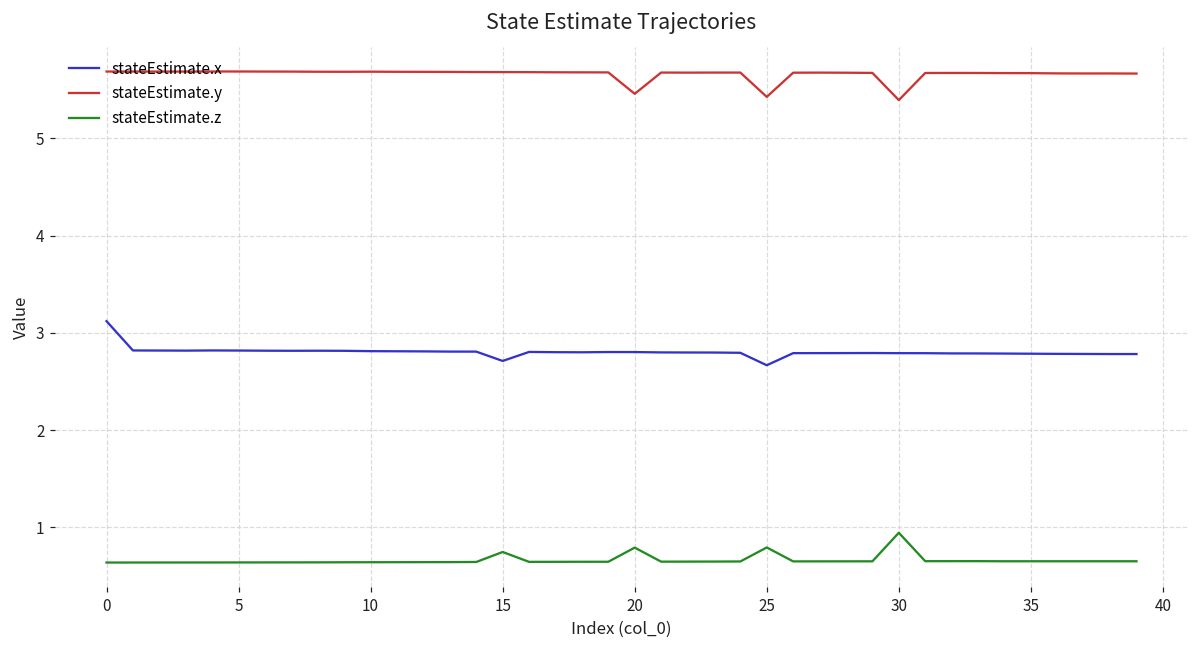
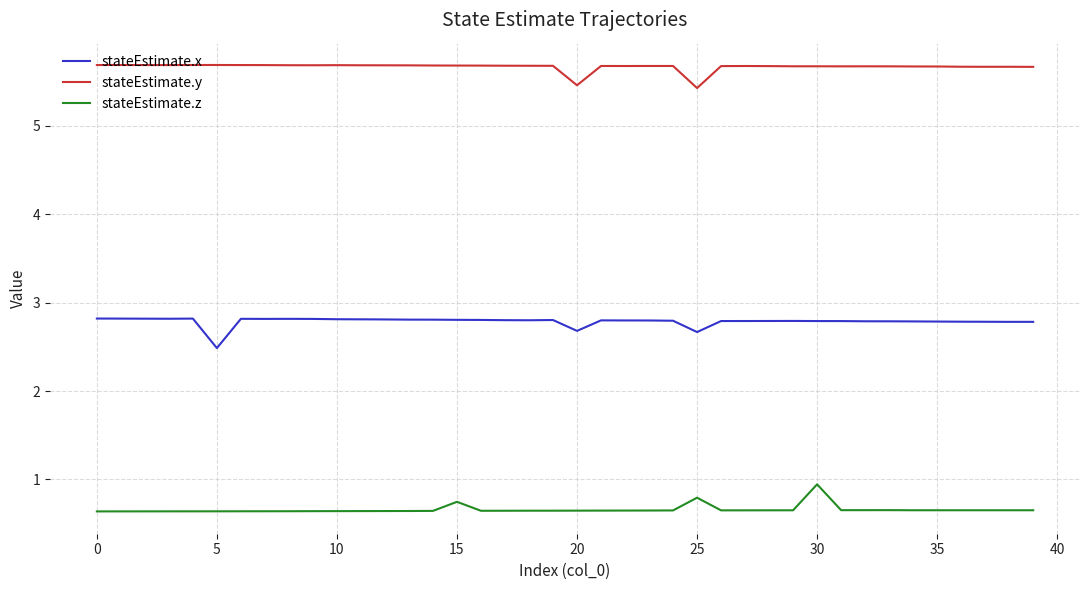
stateEstimate.x, 0: 3.1 -> 2.8
stateEstimate.x, 5: 2.8 -> 2.5
stateEstimate.x, 15: 2.7 -> 2.8
stateEstimate.x, 20: 2.8 -> 2.7
stateEstimate.z, 20: 0.8 -> 0.6
stateEstimate.y, 30: 5.4 -> 5.7
